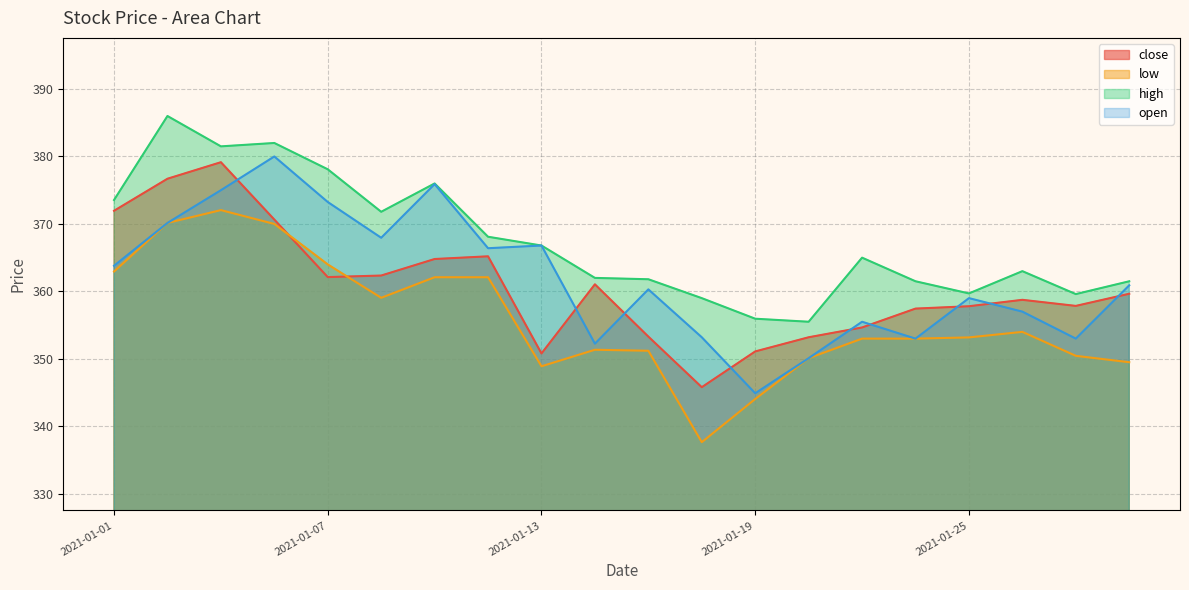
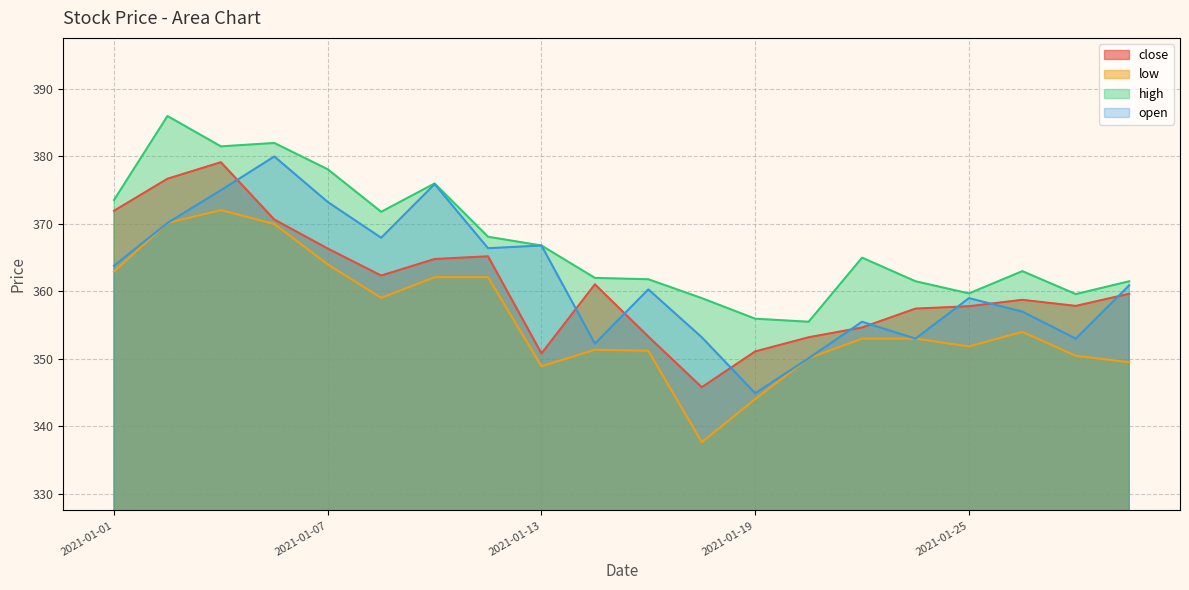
close, 2021-01-07: 362 -> 366
low, 2021-01-25: 353 -> 352
